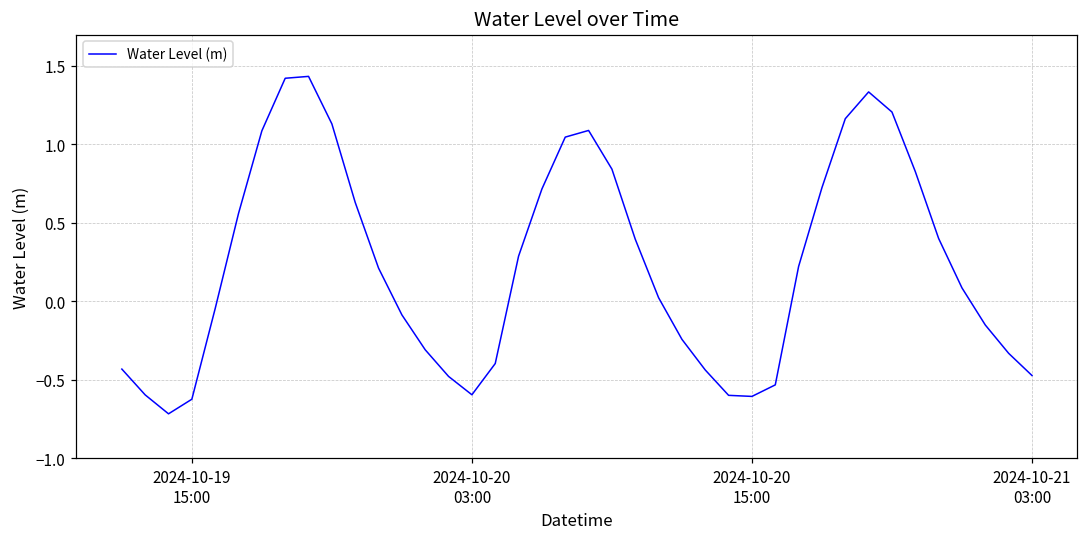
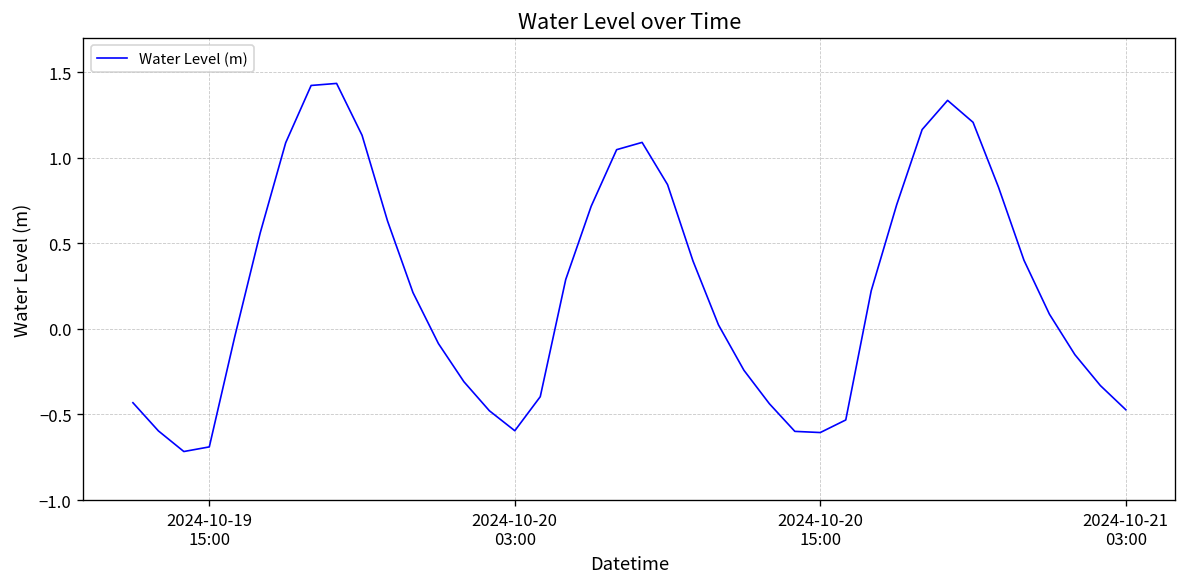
2024-10-19 15:00: -0.62 -> -0.69
